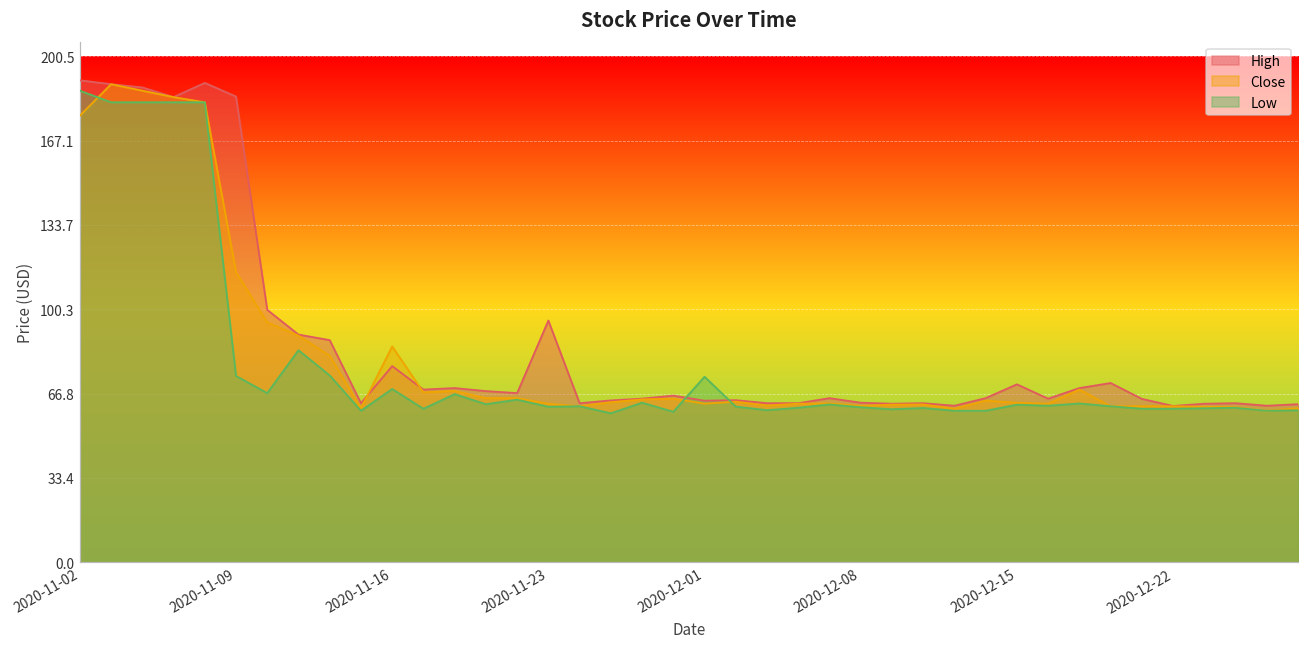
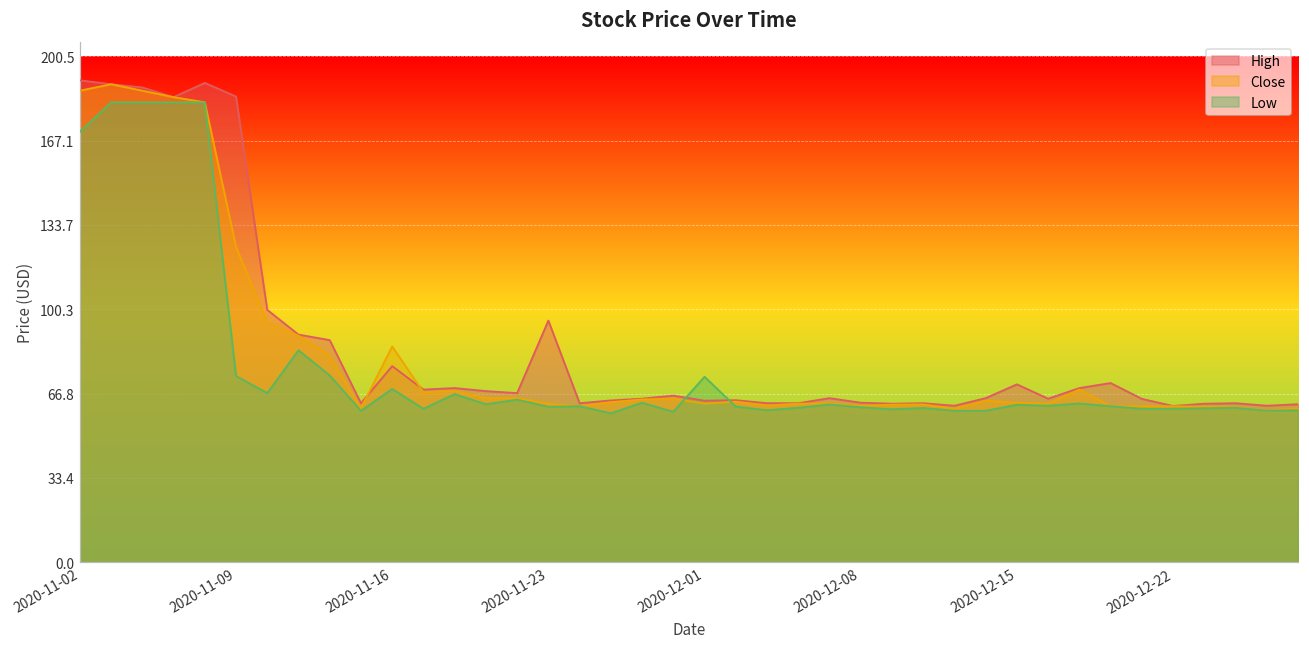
Close, 2020-11-02: 177 -> 187
Low, 2020-11-02: 187 -> 171
Close, 2020-11-09: 115 -> 125
